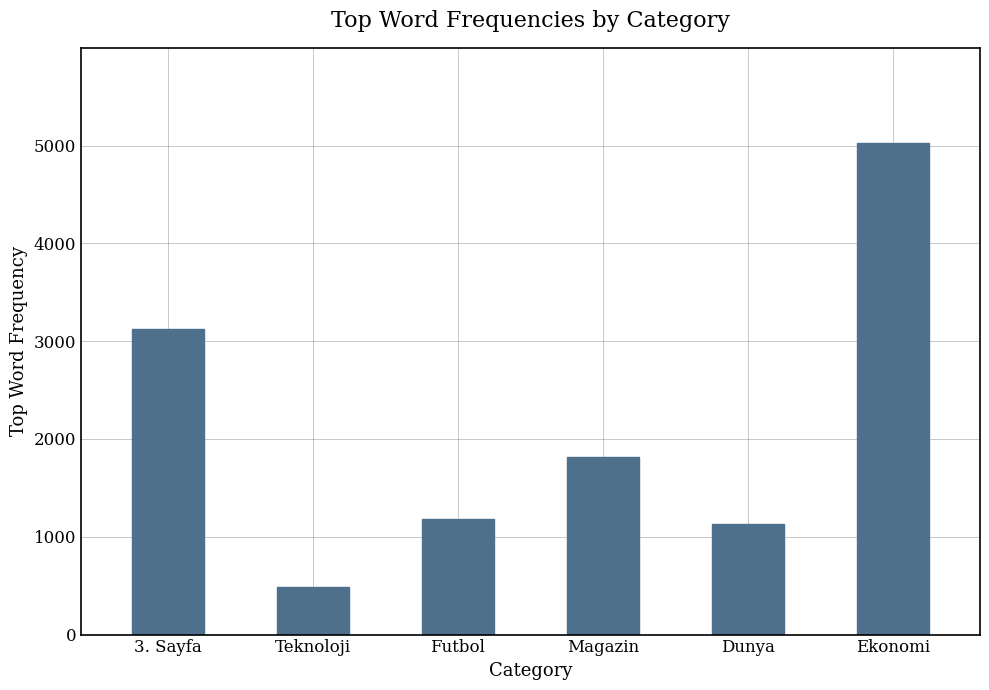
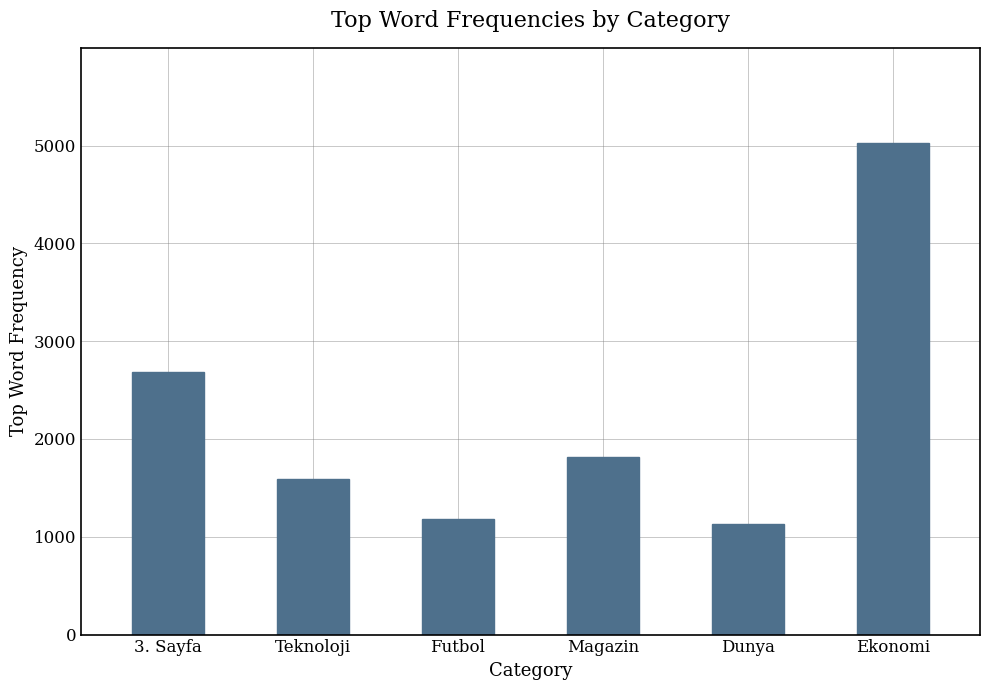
3. Sayfa: 3100 -> 2700
Teknoloji: 500 -> 1600
